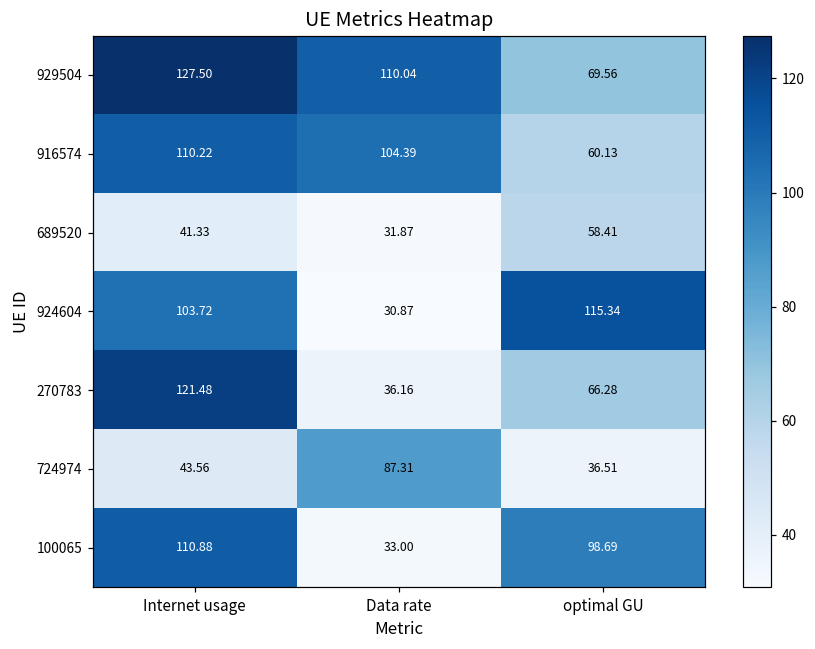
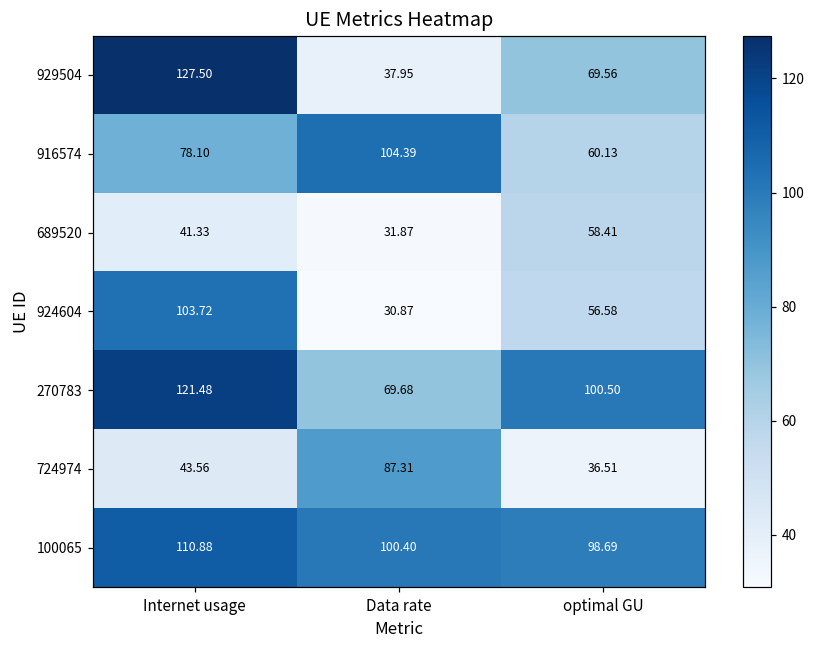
929504, Data rate: 110.04 -> 37.95
916574, Internet usage: 110.22 -> 78.10
924604, optimal GU: 115.34 -> 56.58
270783, Data rate: 36.16 -> 69.68
270783, optimal GU: 66.28 -> 100.50
100065, Data rate: 33.00 -> 100.40
